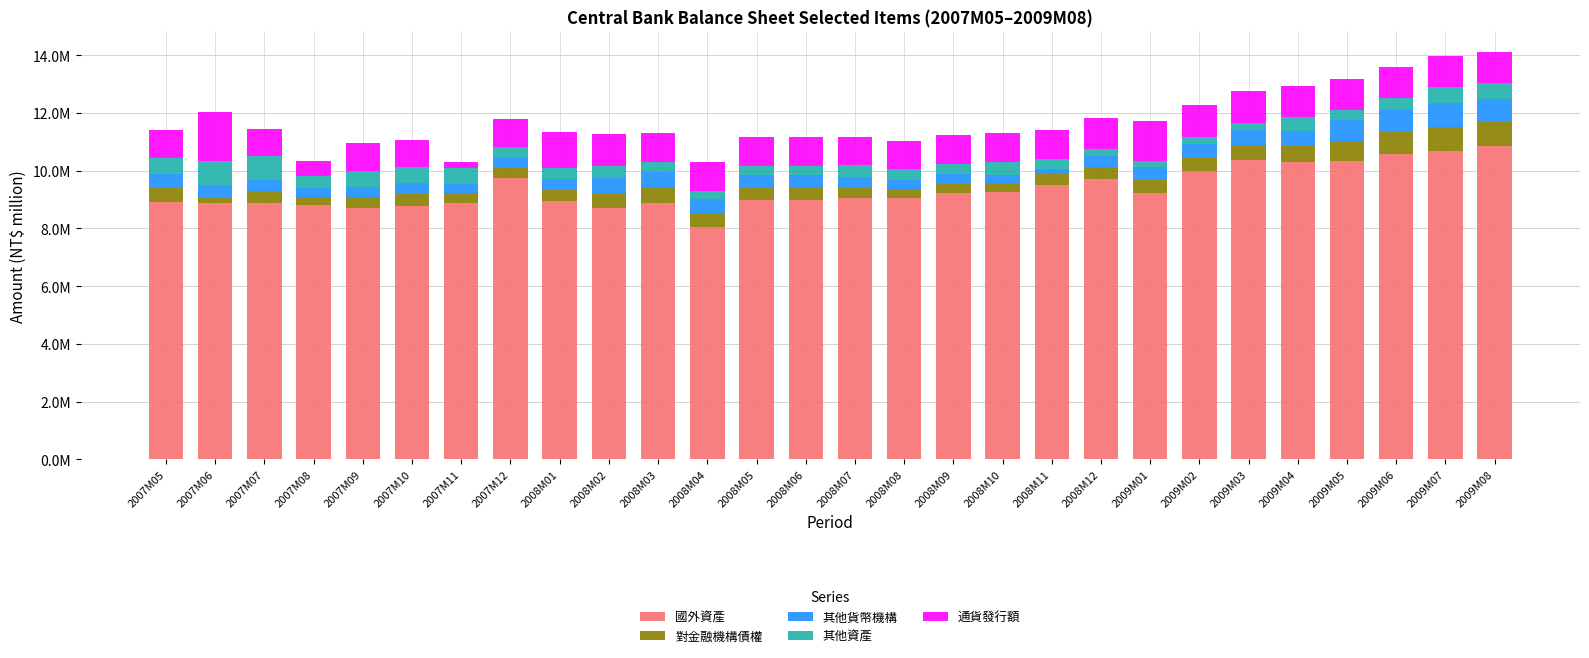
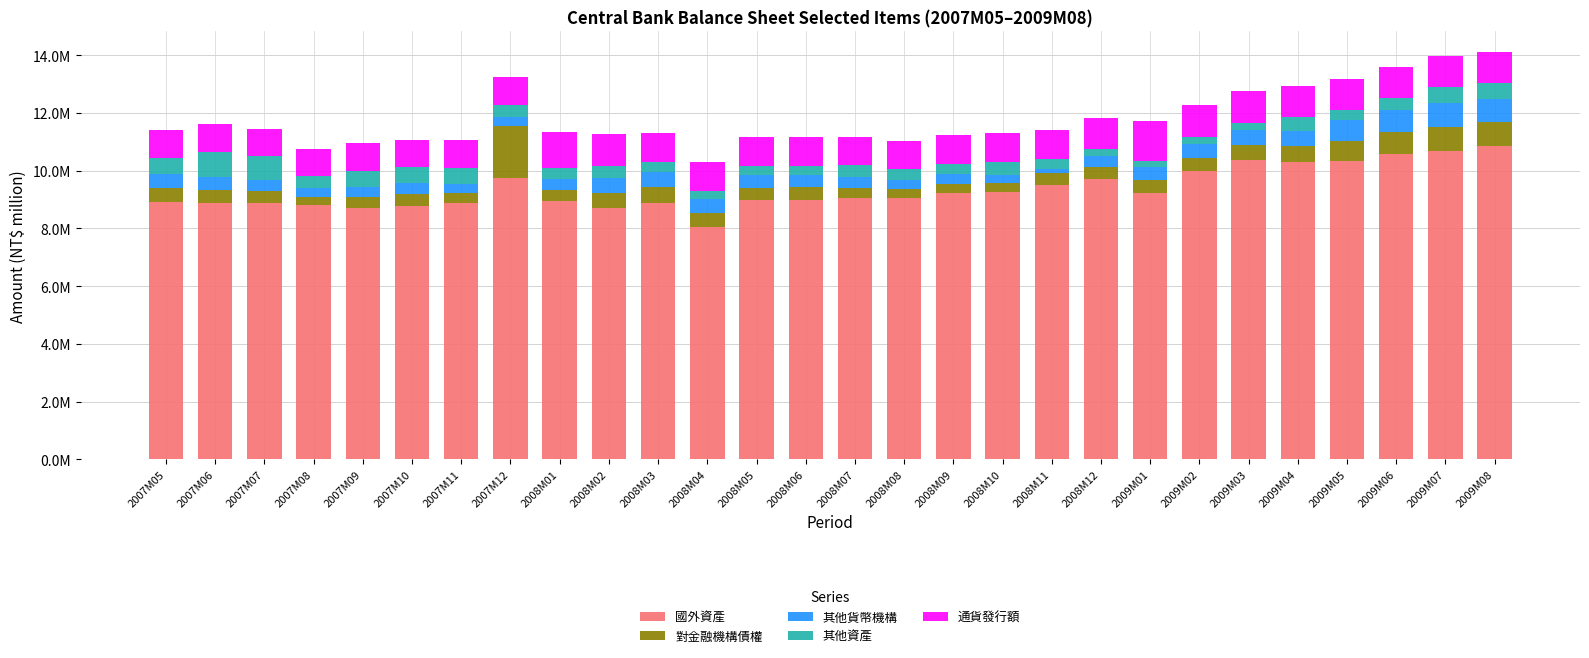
對金融機構債權, 2007M06: 200000 -> 400000
通貨發行額, 2007M06: 1700000 -> 1000000
通貨發行額, 2007M08: 500000 -> 900000
通貨發行額, 2007M11: 200000 -> 900000
對金融機構債權, 2007M12: 300000 -> 1800000
